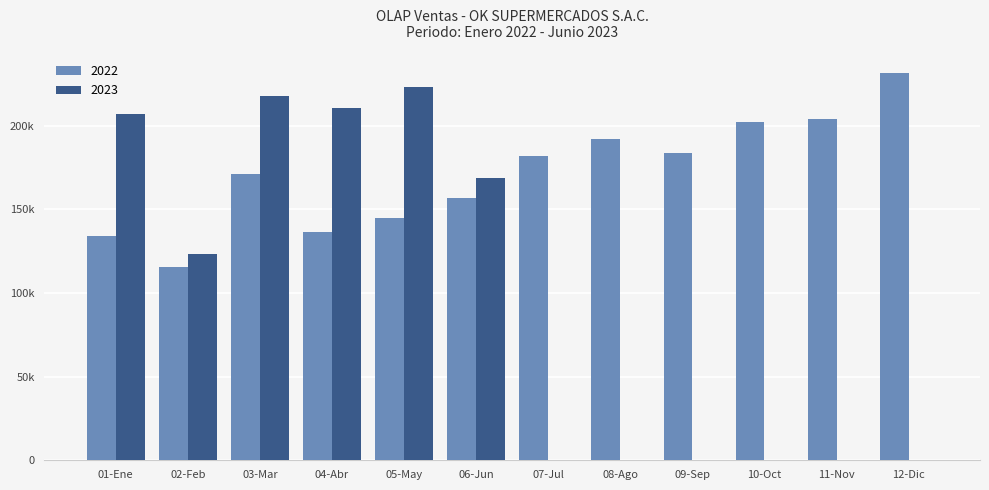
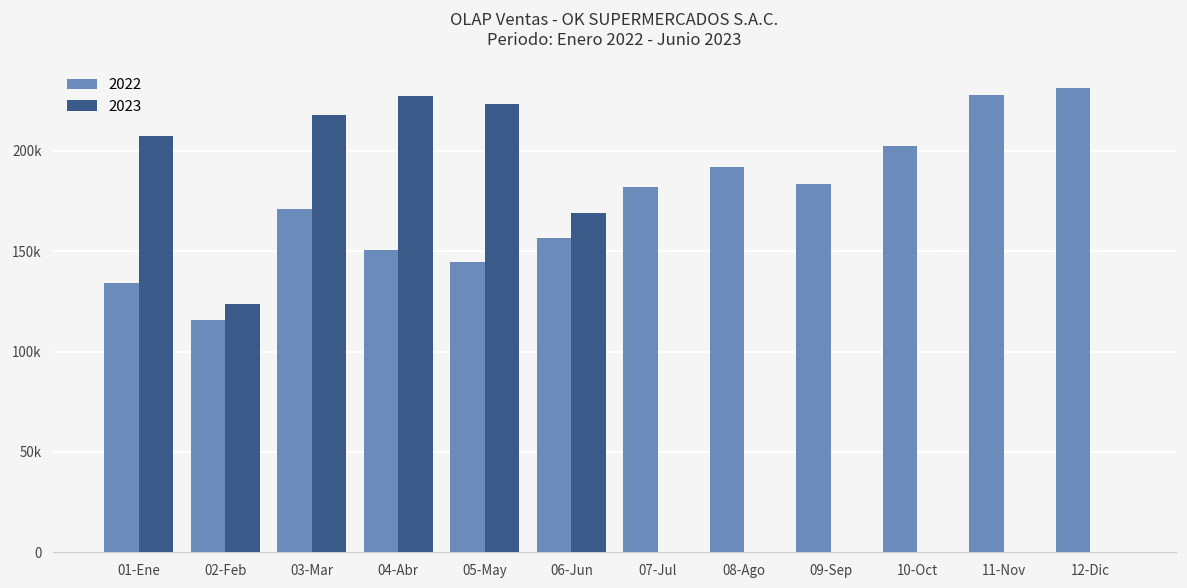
2022, 04-Abr: 136000 -> 151000
2023, 04-Abr: 210000 -> 227000
2022, 11-Nov: 204000 -> 228000
